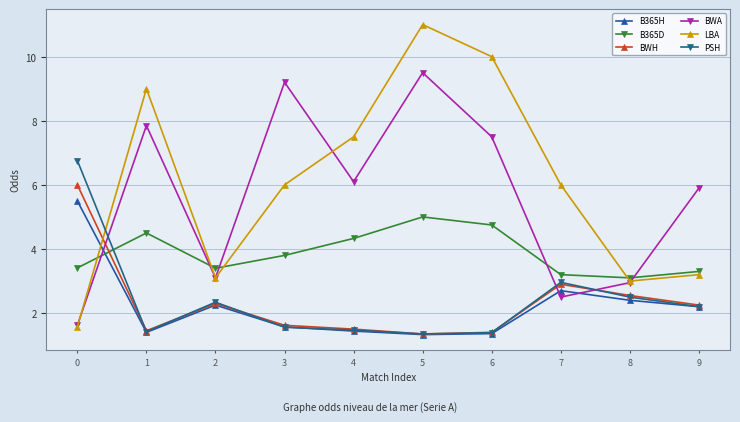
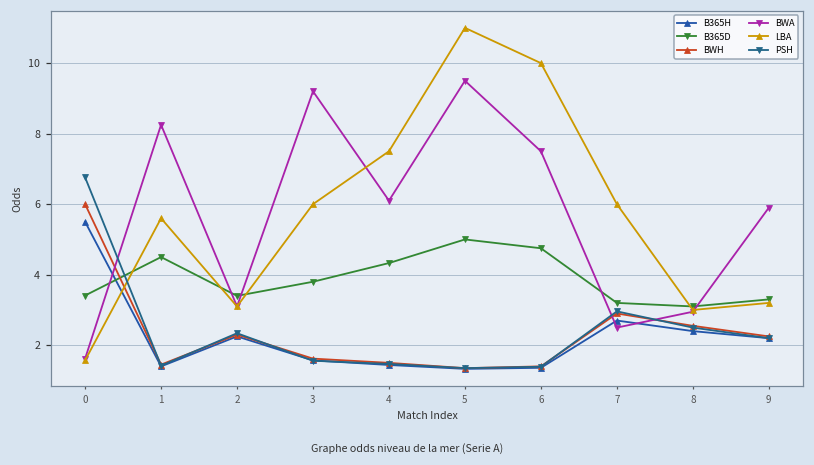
BWA, 1: 7.9 -> 8.3
LBA, 1: 9.0 -> 5.6
